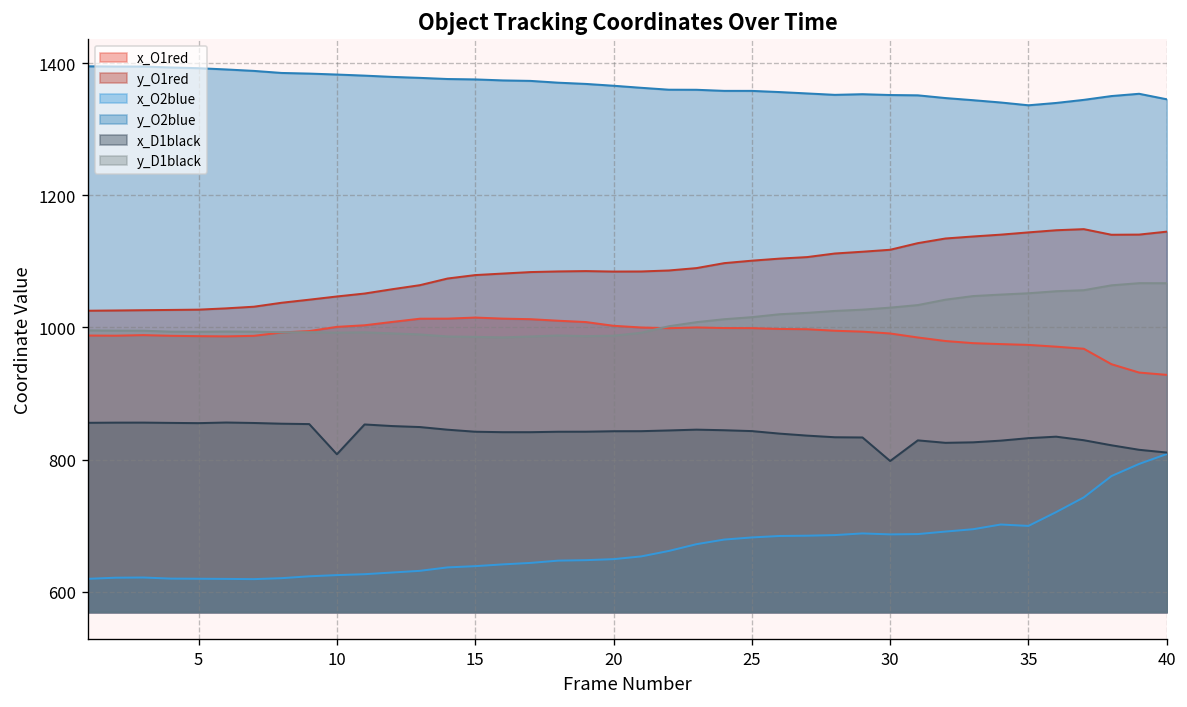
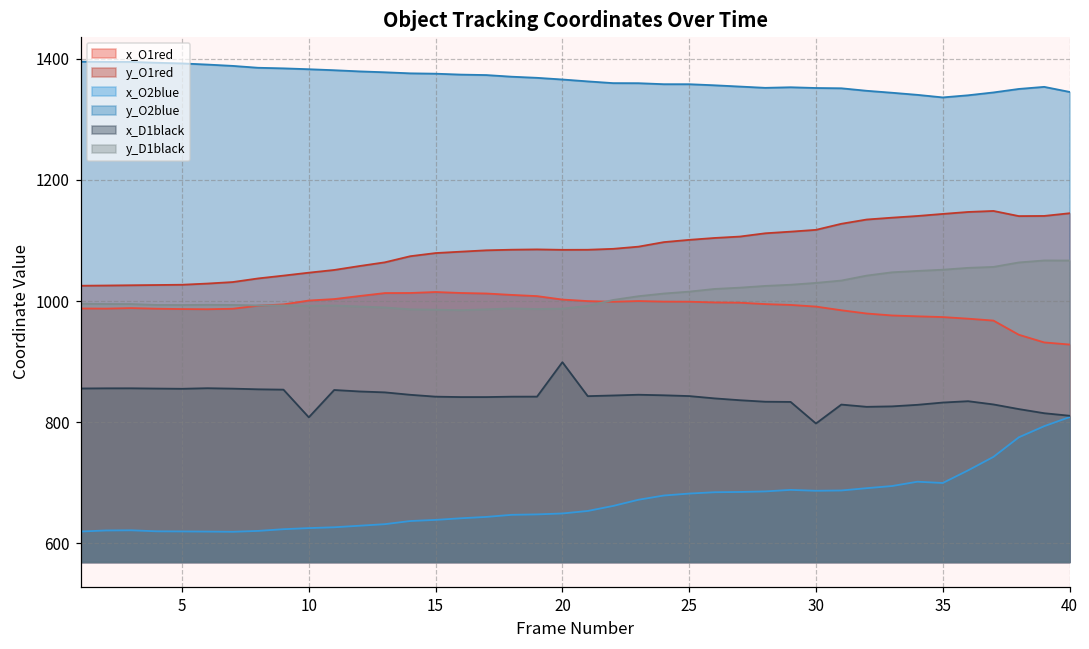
x_D1black, 20: 840 -> 900
